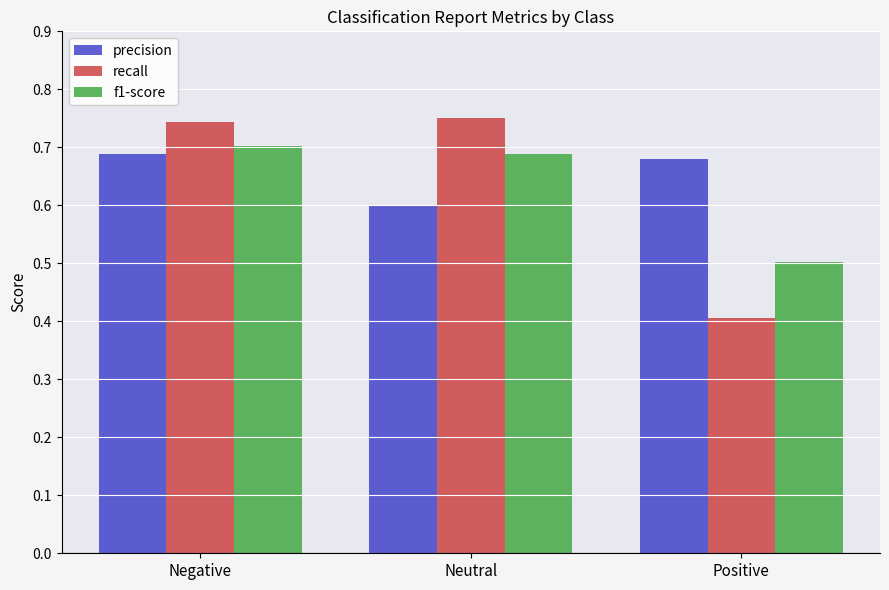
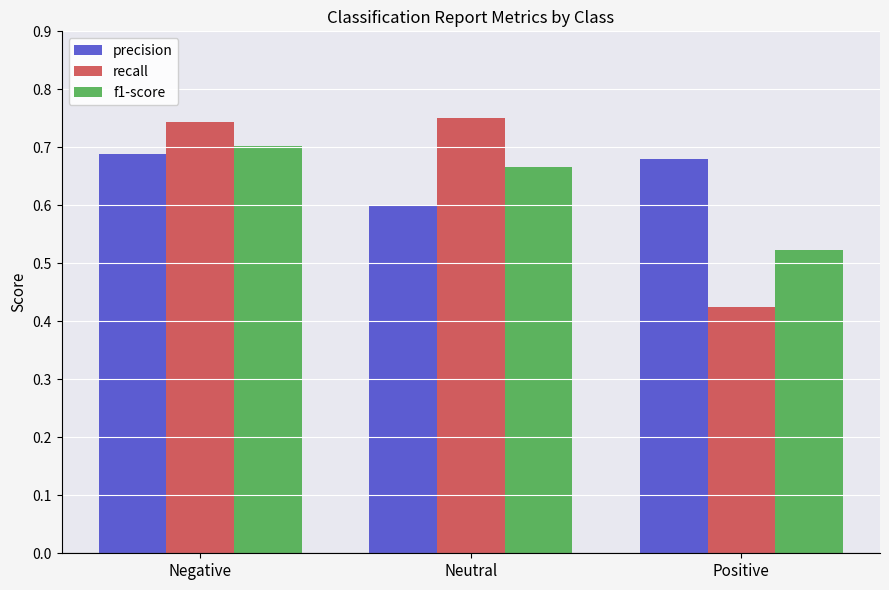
f1-score, Neutral: 0.69 -> 0.67
recall, Positive: 0.41 -> 0.43
f1-score, Positive: 0.50 -> 0.52
